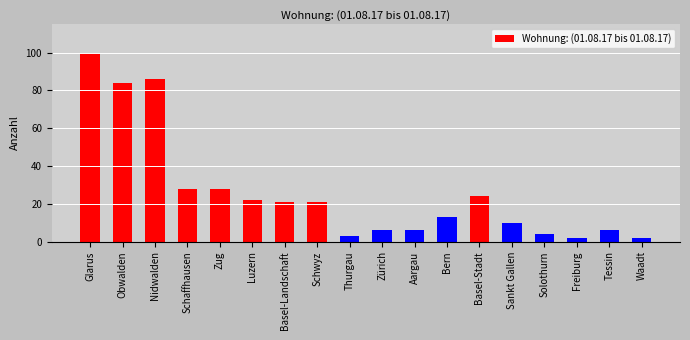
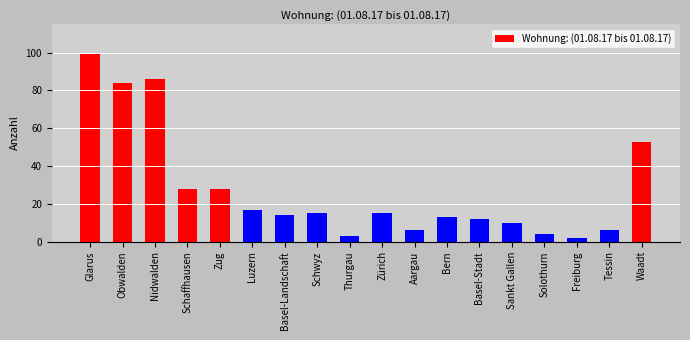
Luzern: 22 -> 17
Basel-Landschaft: 21 -> 14
Schwyz: 21 -> 15
Zürich: 6 -> 15
Basel-Stadt: 24 -> 12
Waadt: 2 -> 53
